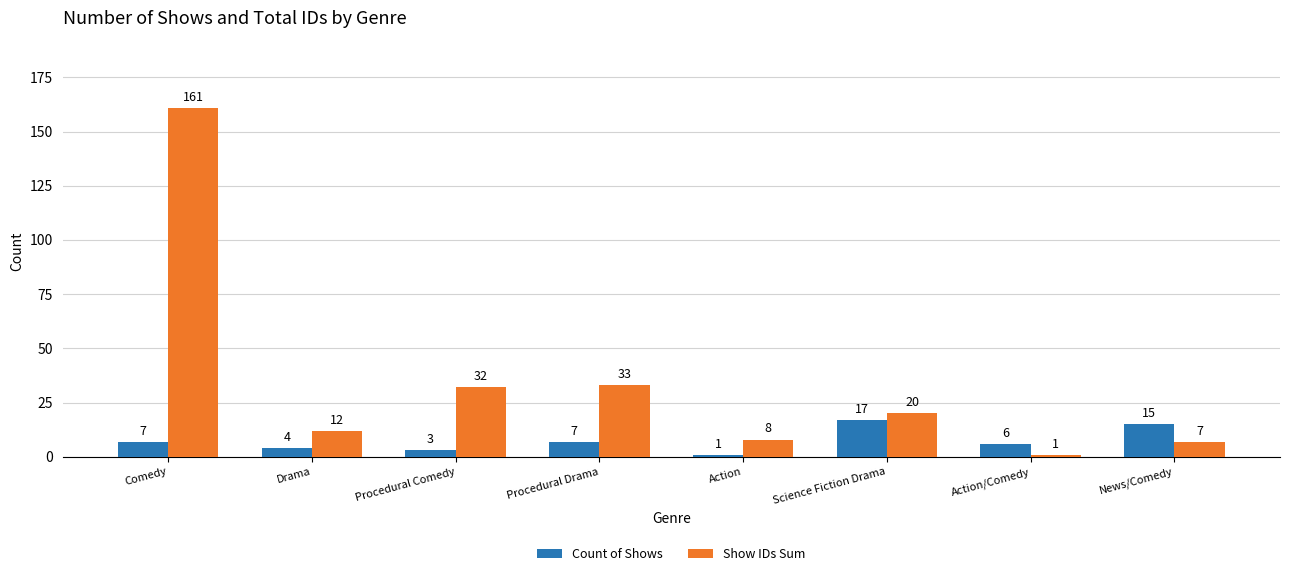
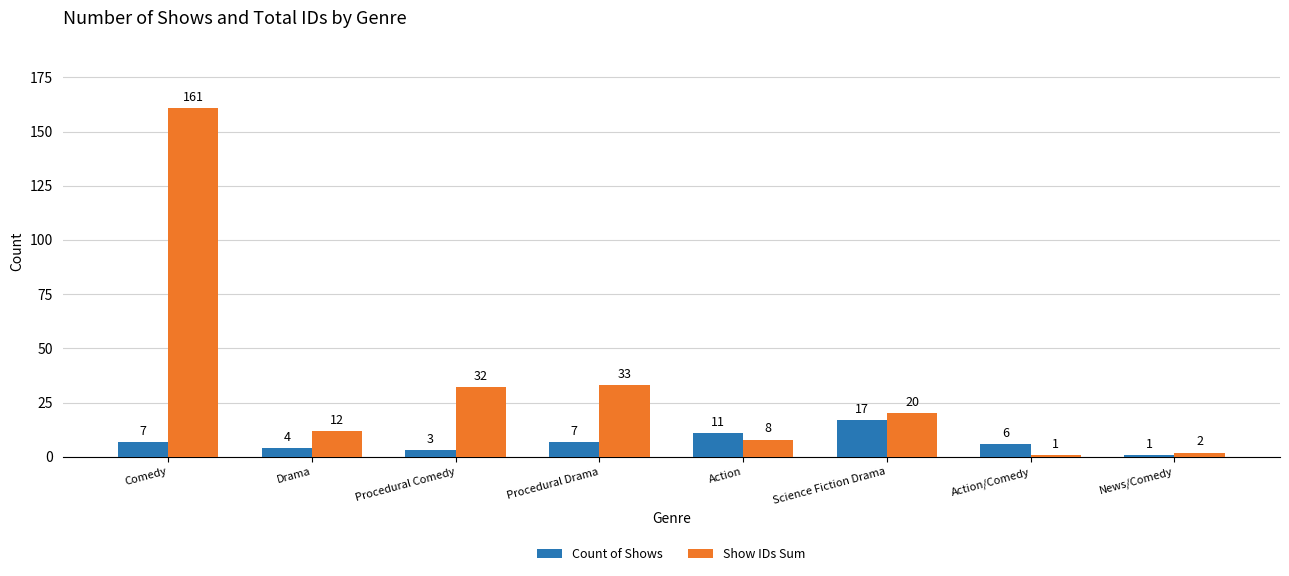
Count of Shows, Action: 1 -> 11
Count of Shows, News/Comedy: 15 -> 1
Show IDs Sum, News/Comedy: 7 -> 2
